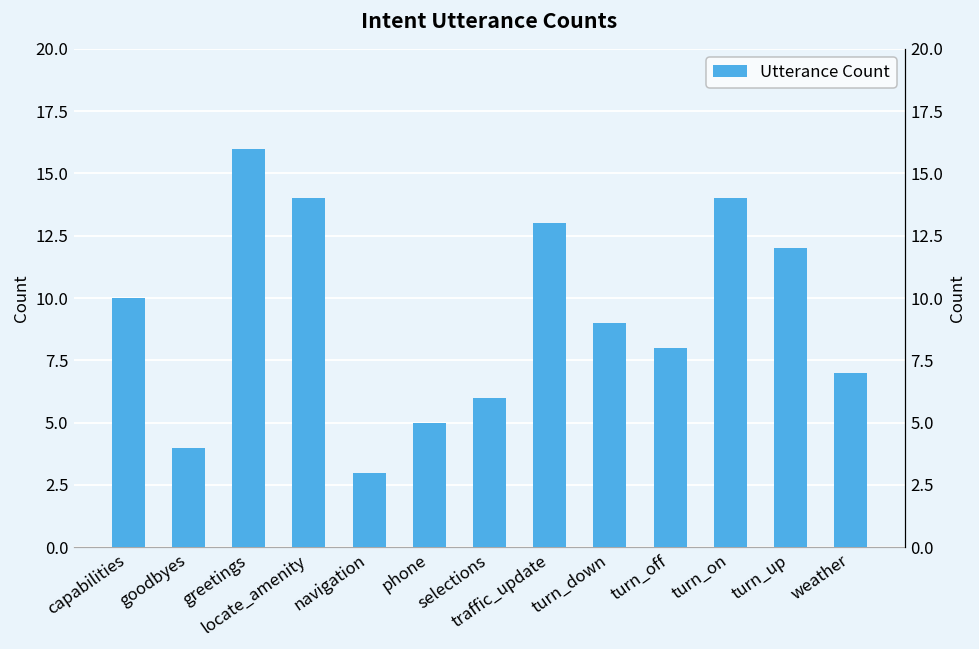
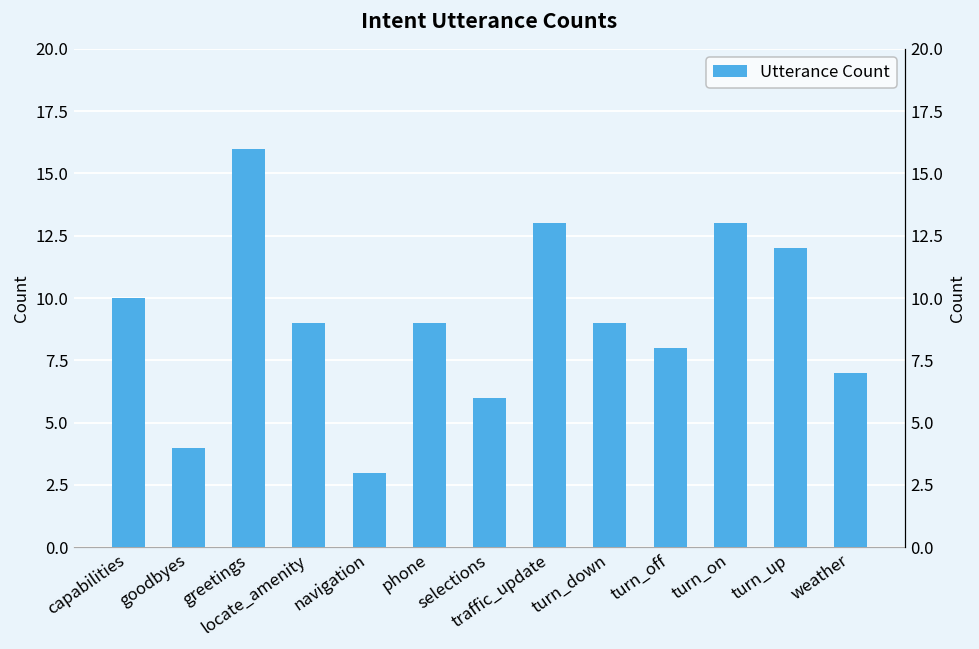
locate_amenity: 14 -> 9
phone: 5 -> 9
turn_on: 14 -> 13
